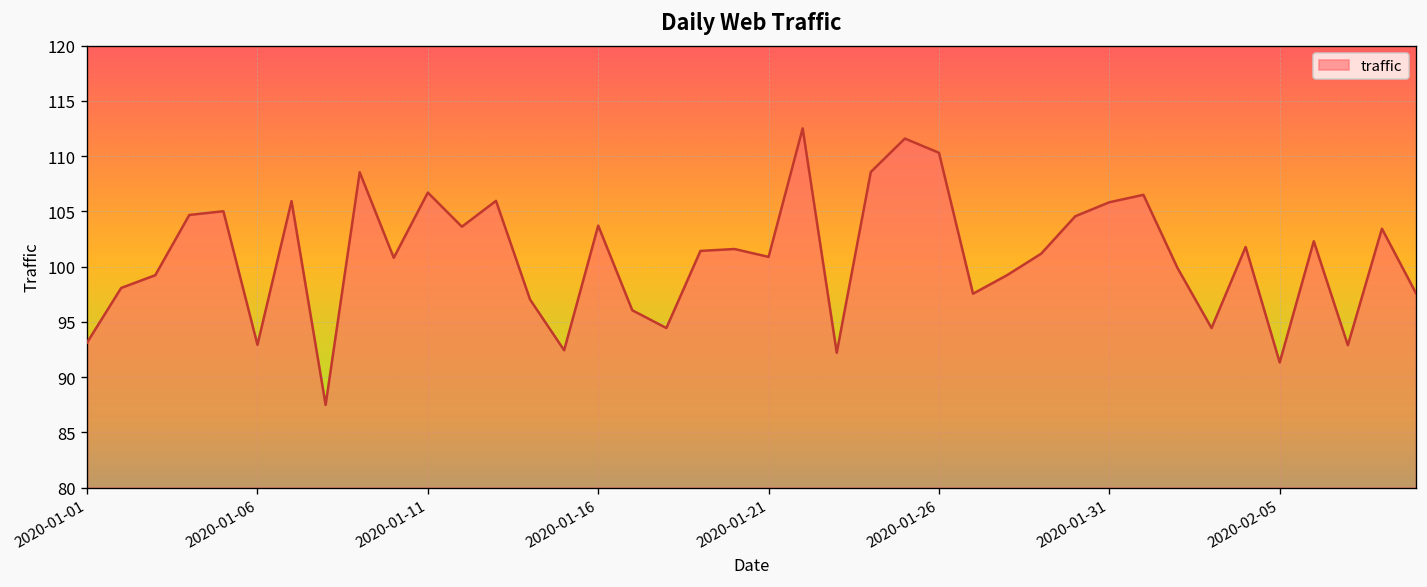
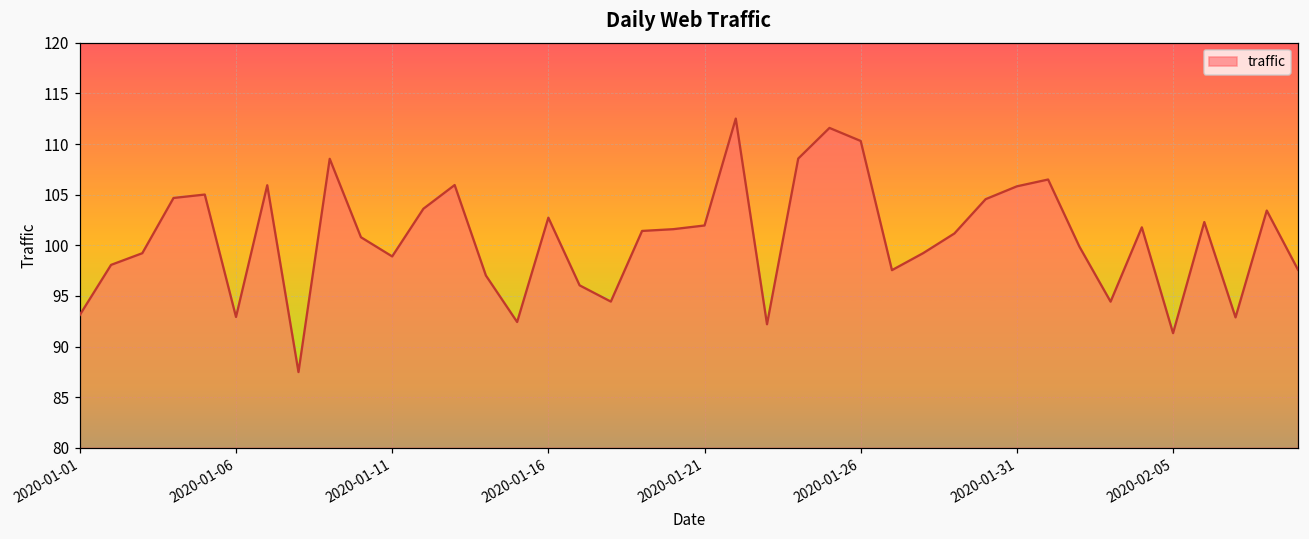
2020-01-11: 107 -> 99
2020-01-16: 104 -> 103
2020-01-21: 101 -> 102
